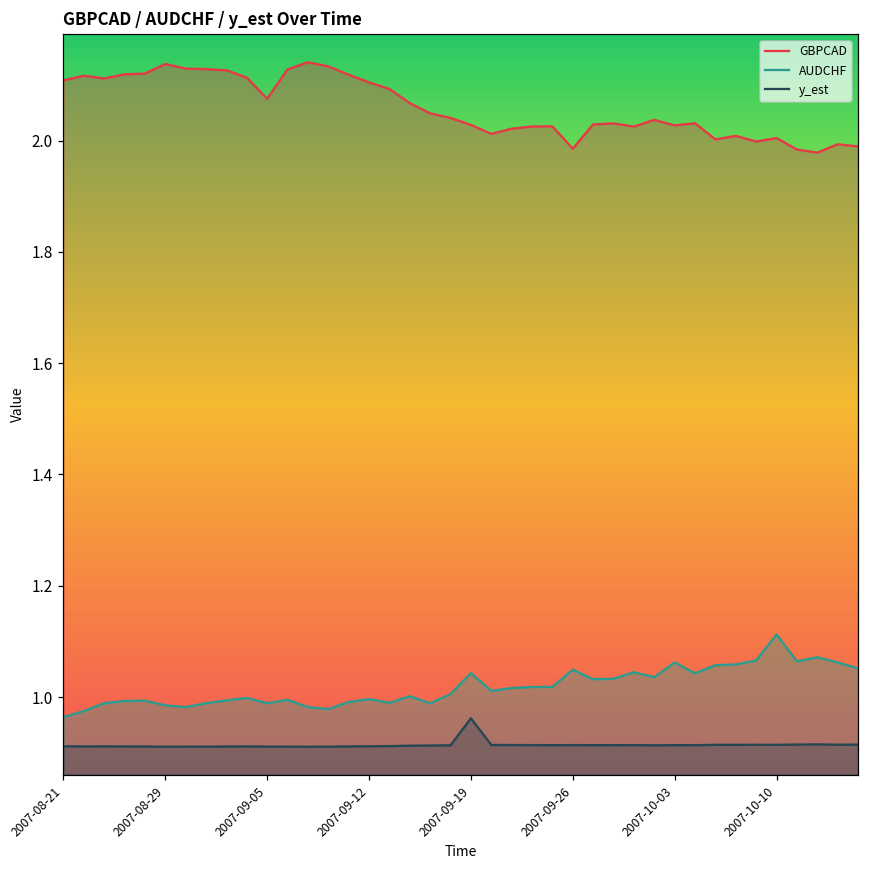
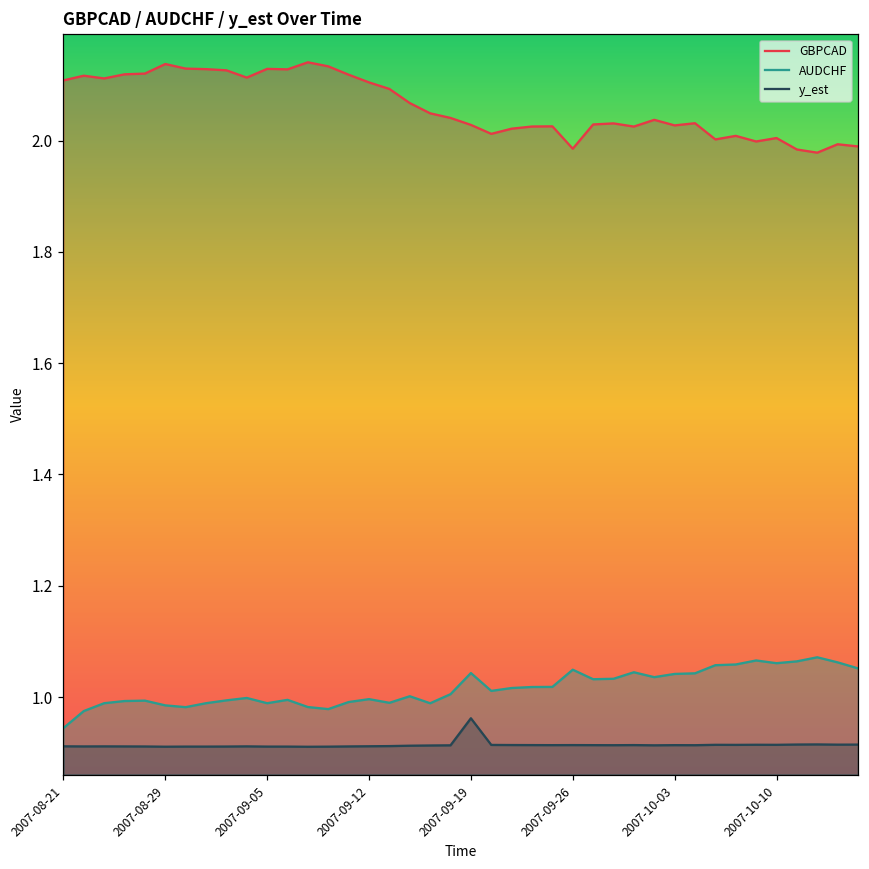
AUDCHF, 2007-08-21: 0.96 -> 0.94
GBPCAD, 2007-09-05: 2.08 -> 2.13
AUDCHF, 2007-10-03: 1.06 -> 1.04
AUDCHF, 2007-10-10: 1.11 -> 1.06
